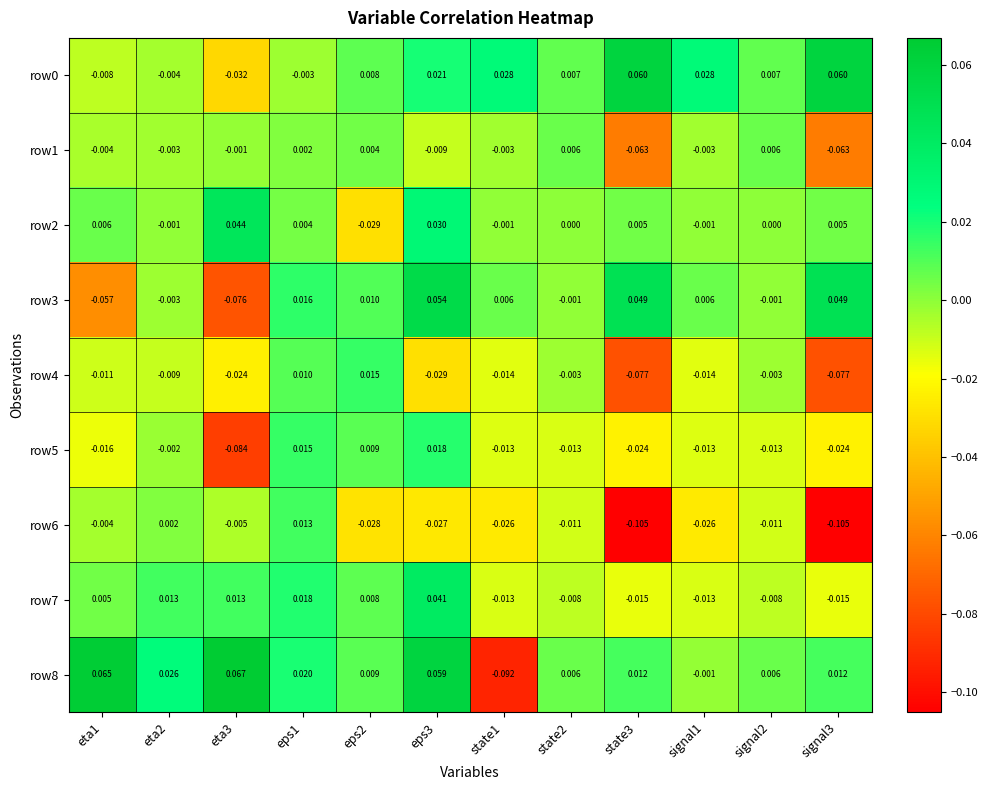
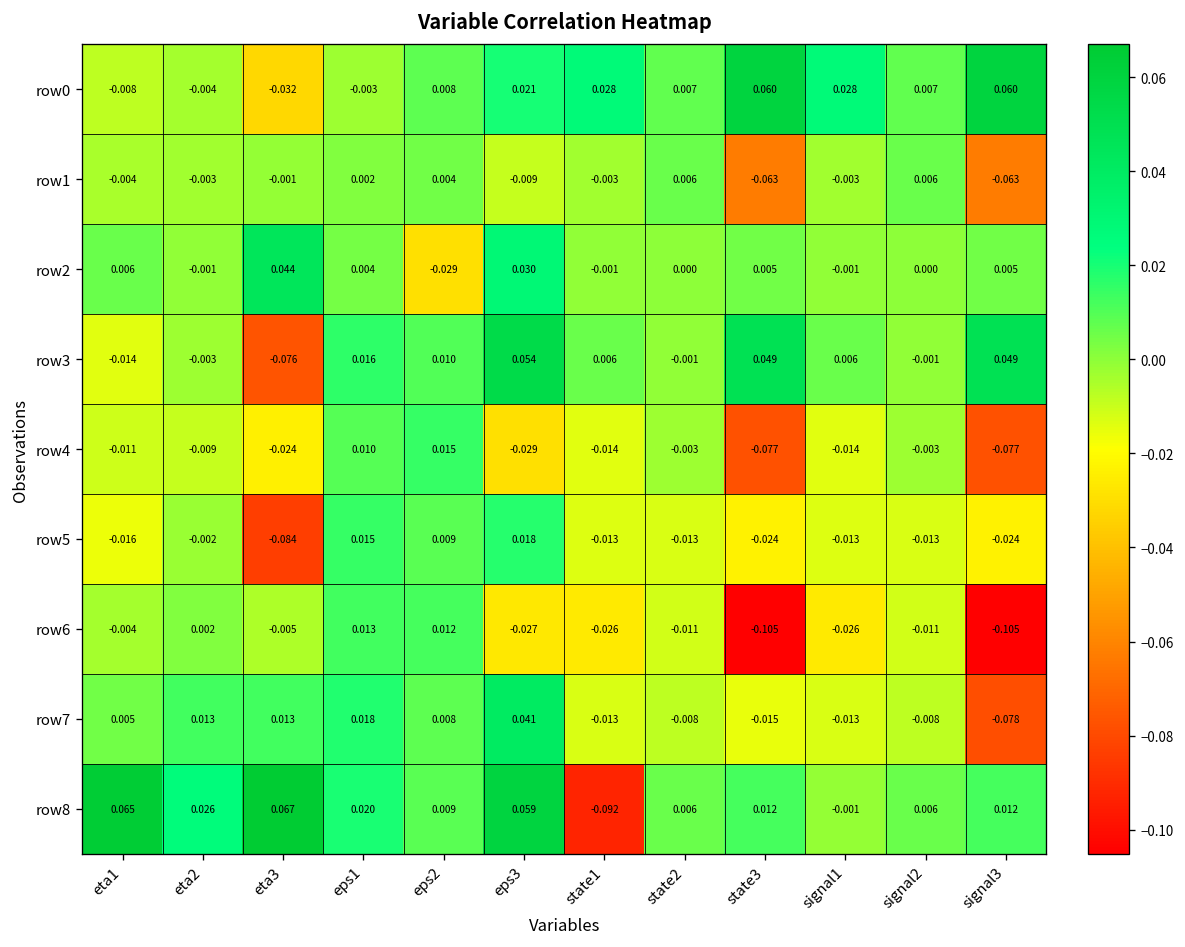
row3, eta1: -0.057 -> -0.014
row6, eps2: -0.028 -> 0.012
row7, signal3: -0.015 -> -0.078
